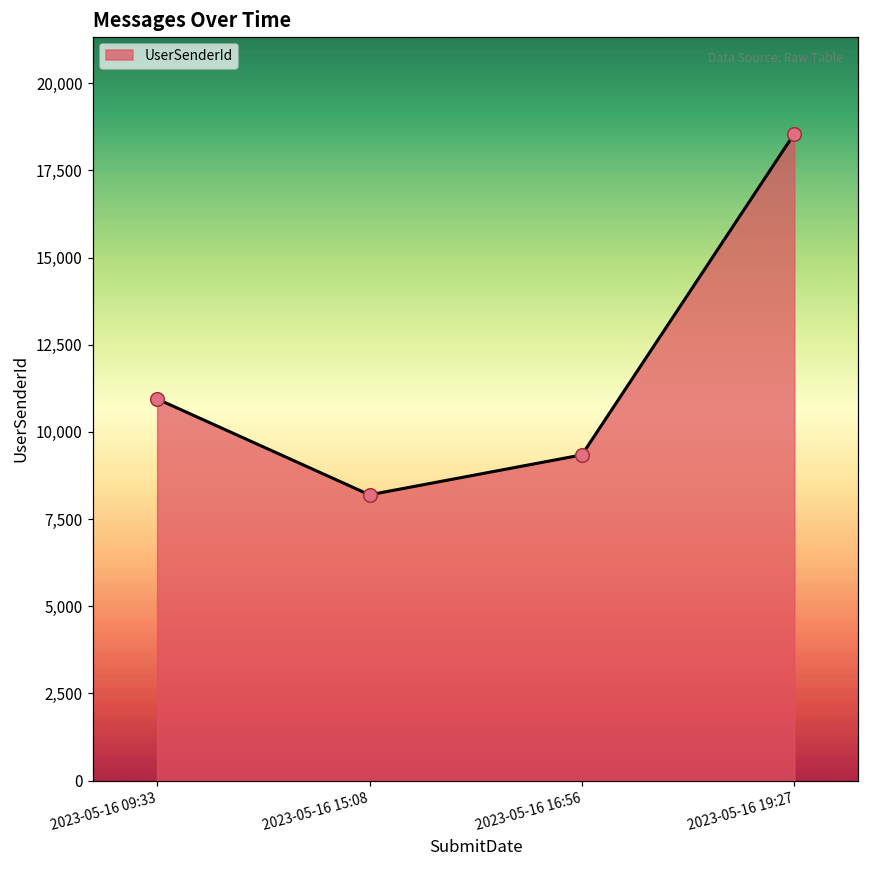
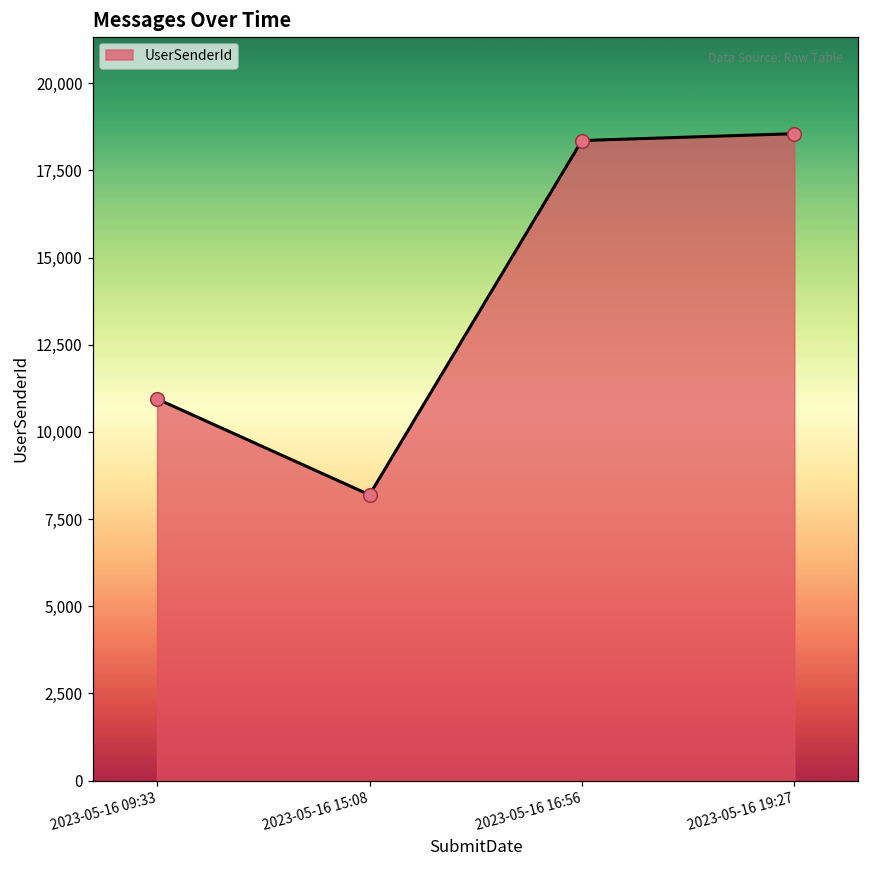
2023-05-16 16:56: 9,300 -> 18,400
